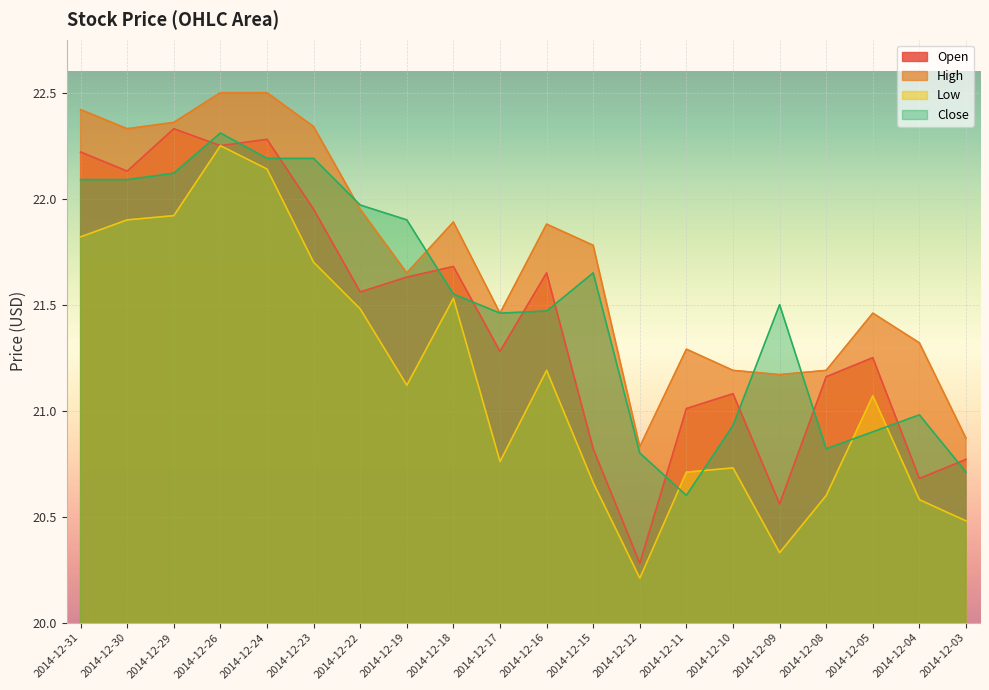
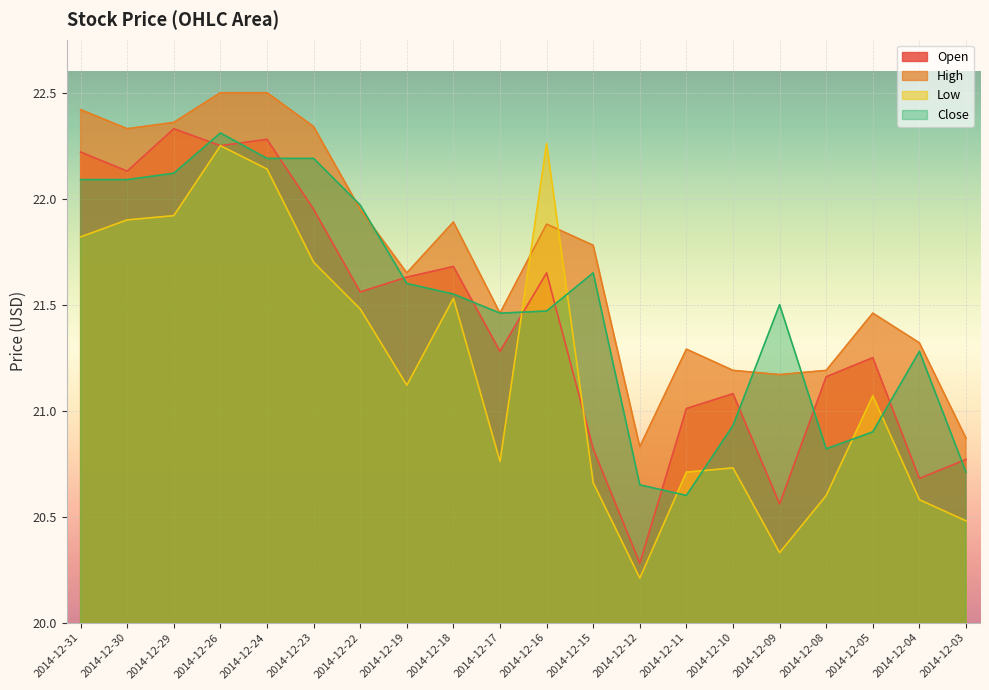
Close, 2014-12-19: 21.9 -> 21.6
Low, 2014-12-16: 21.19 -> 22.26
Close, 2014-12-12: 20.80 -> 20.65
Close, 2014-12-04: 20.98 -> 21.28
